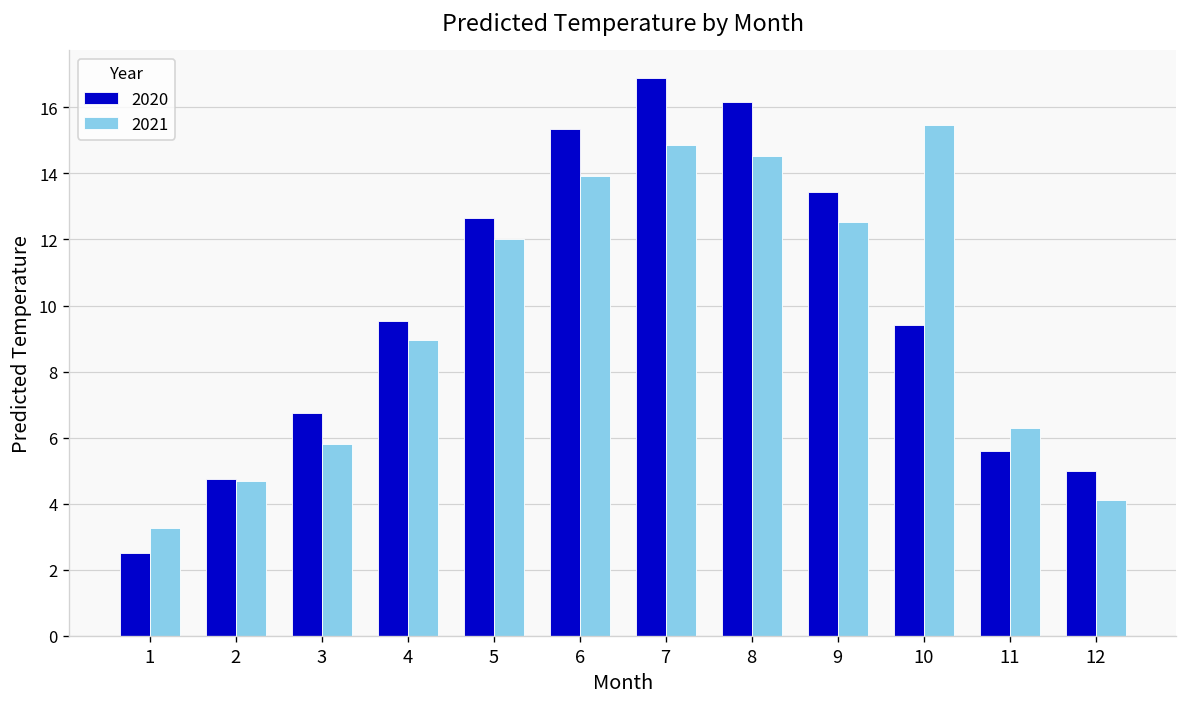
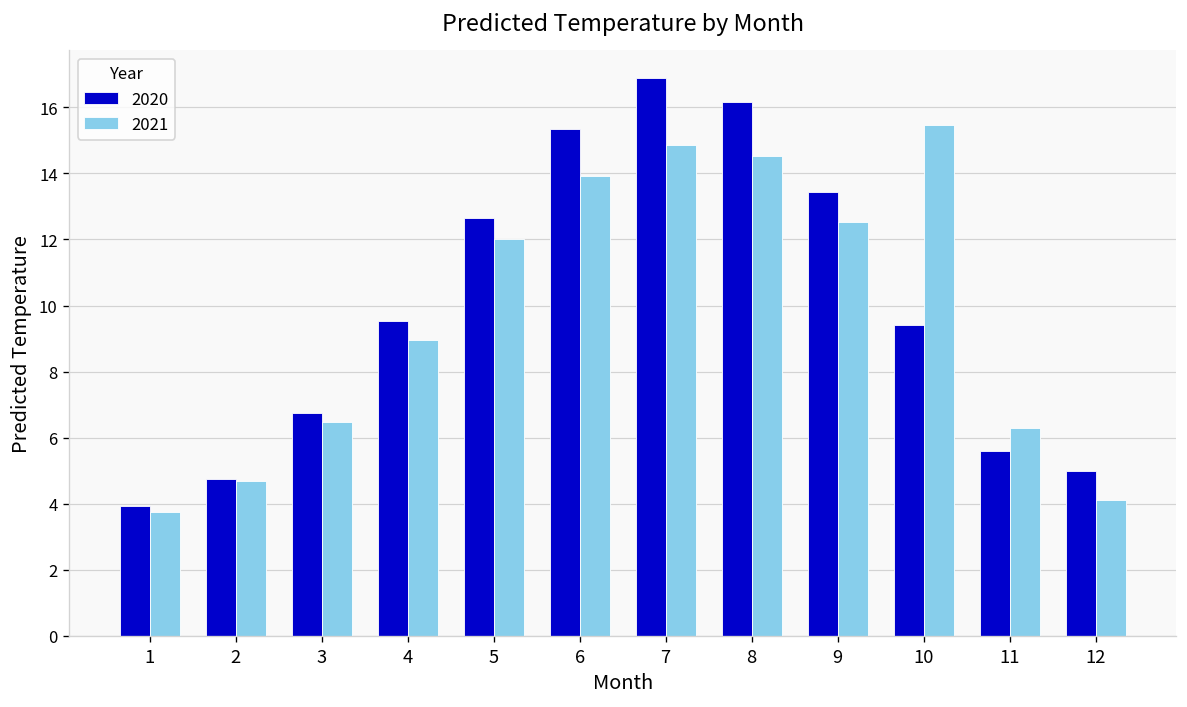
2020, 1: 2.5 -> 3.9
2021, 1: 3.3 -> 3.7
2021, 3: 5.8 -> 6.5
